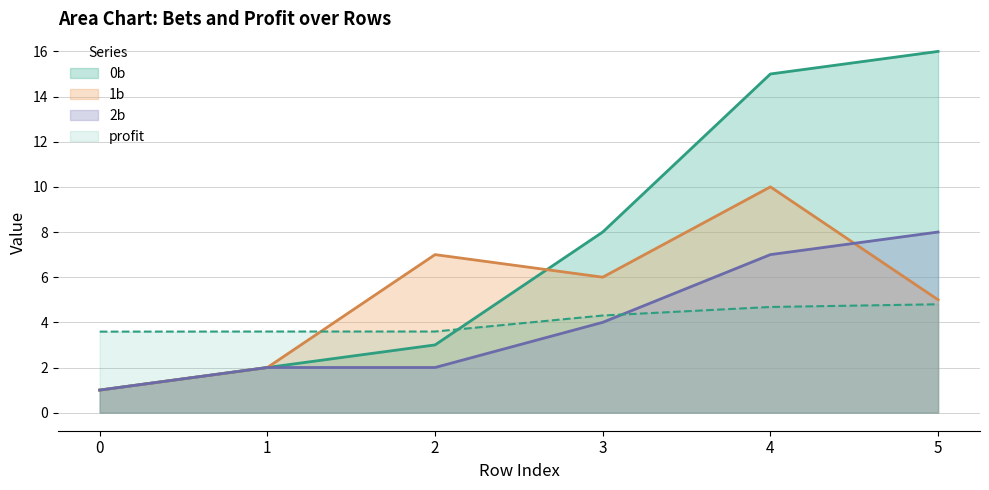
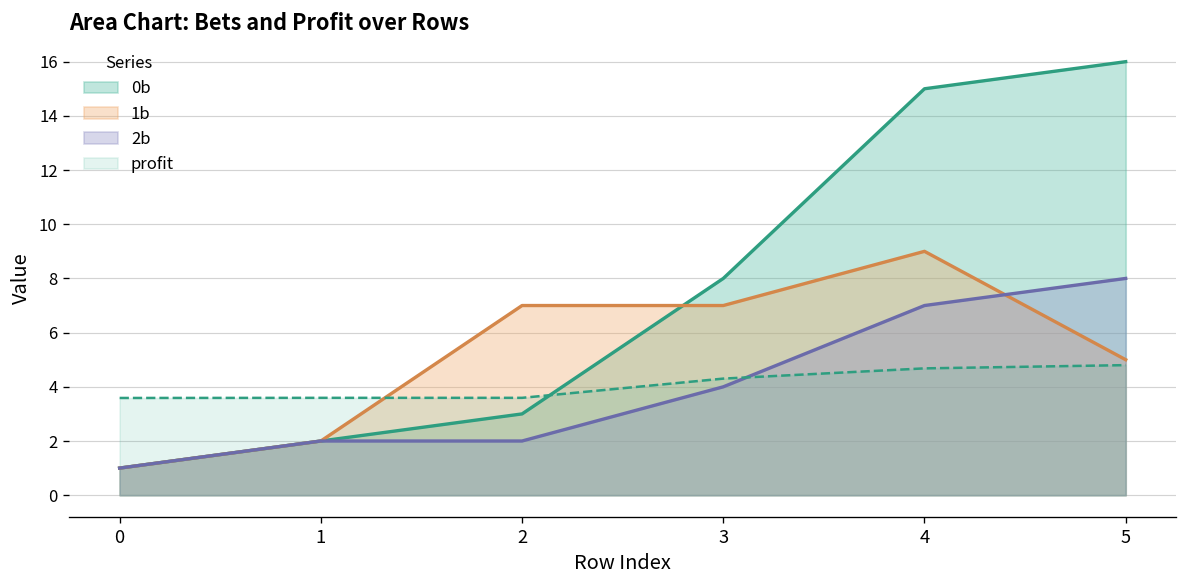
1b, 3: 6 -> 7
1b, 4: 10 -> 9
